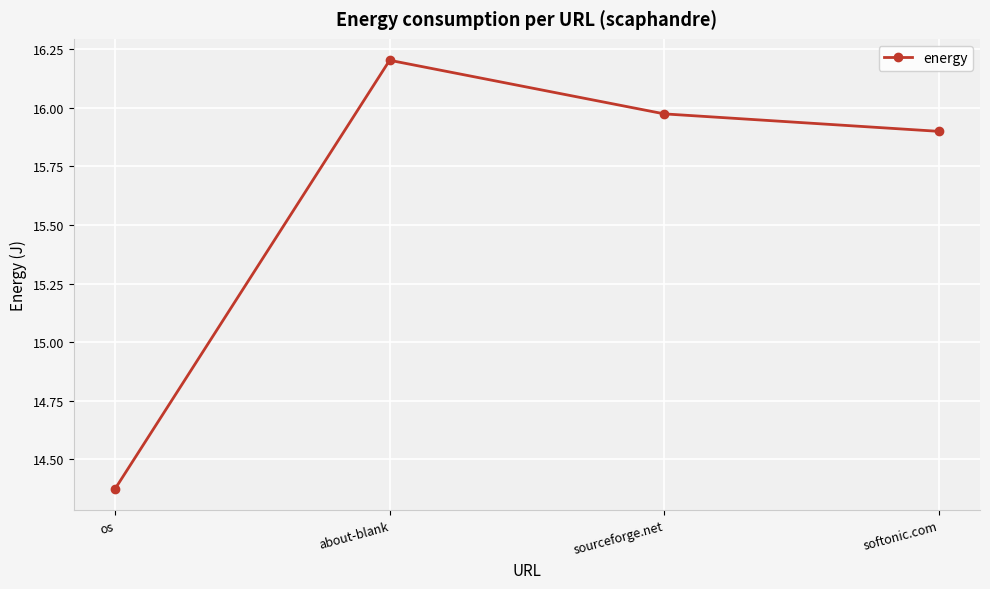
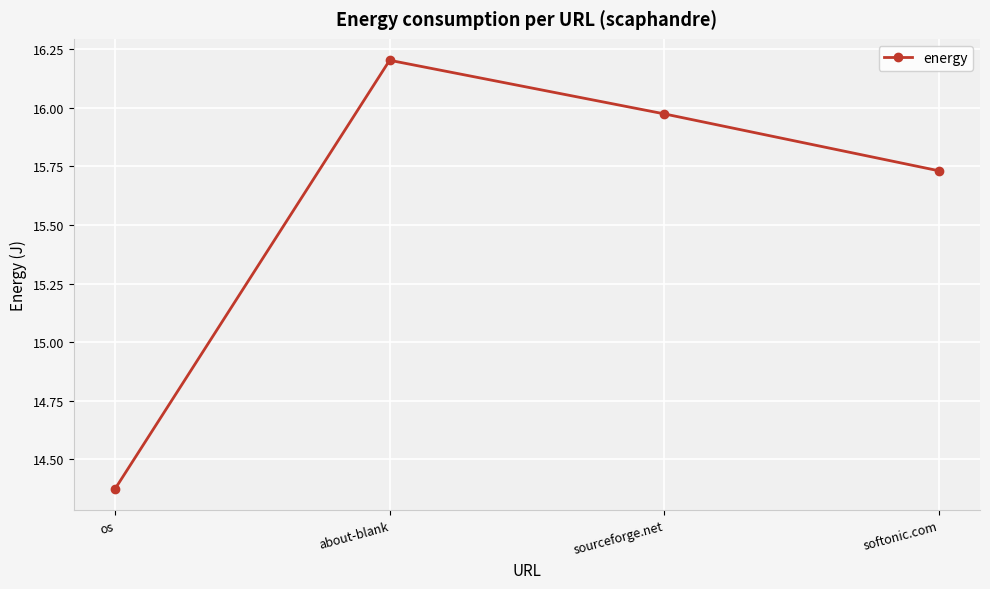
softonic.com: 15.90 -> 15.73
